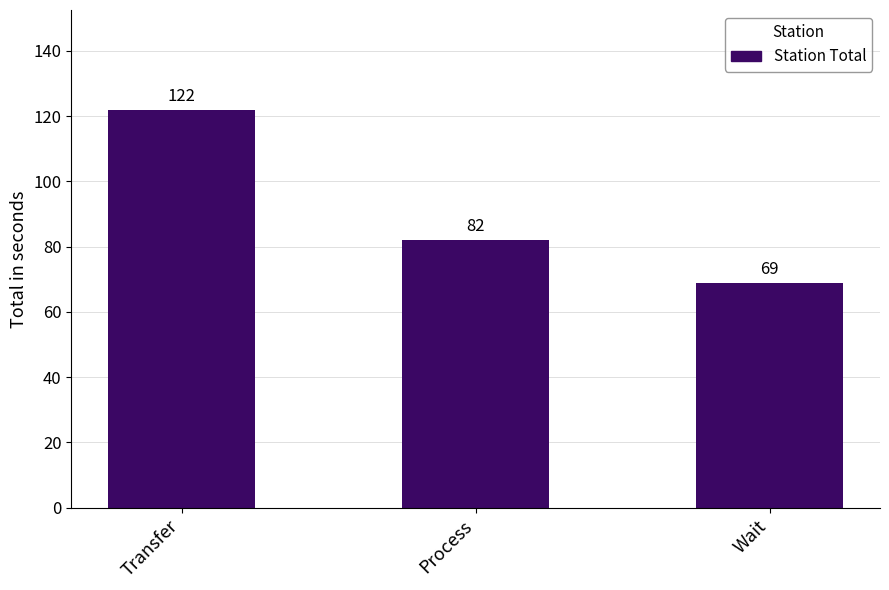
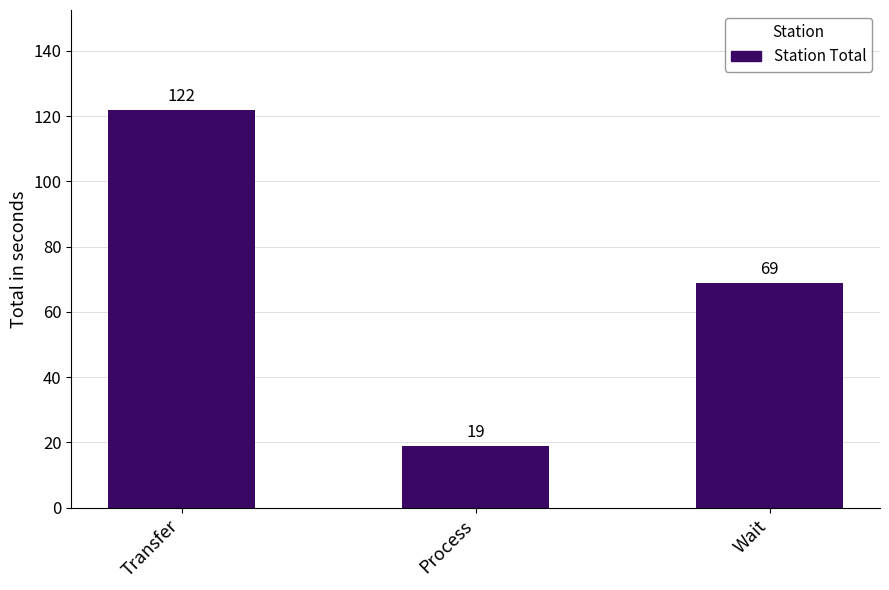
Process: 82 -> 19
